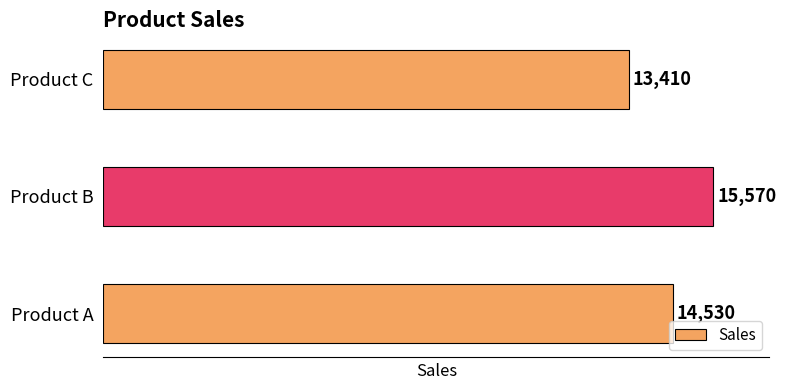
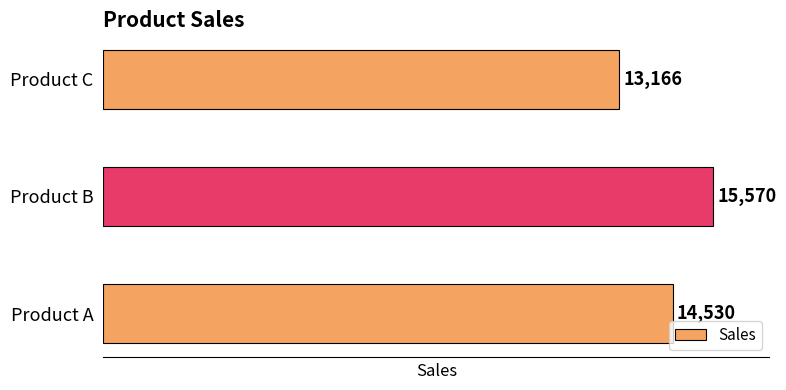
Product C: 13,410 -> 13,166
